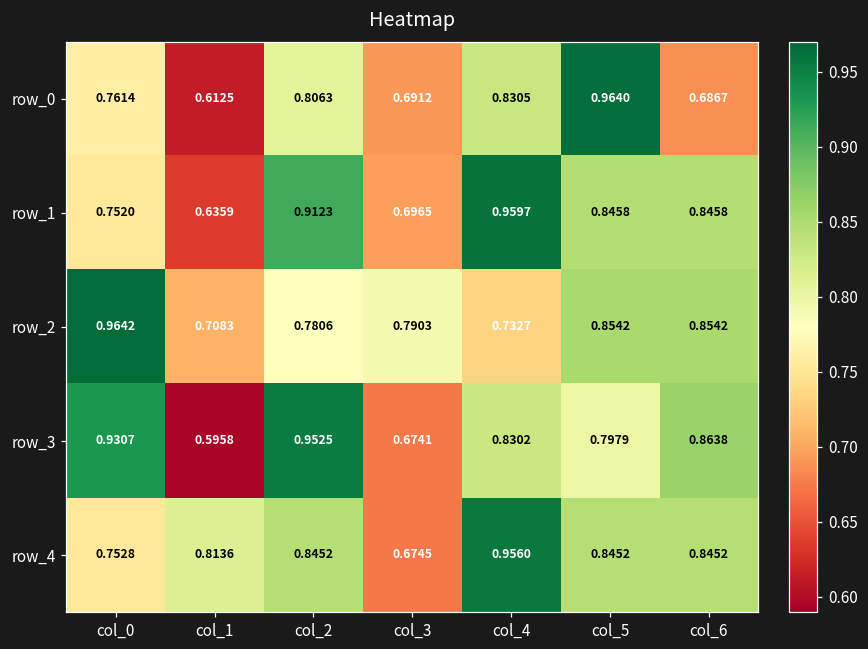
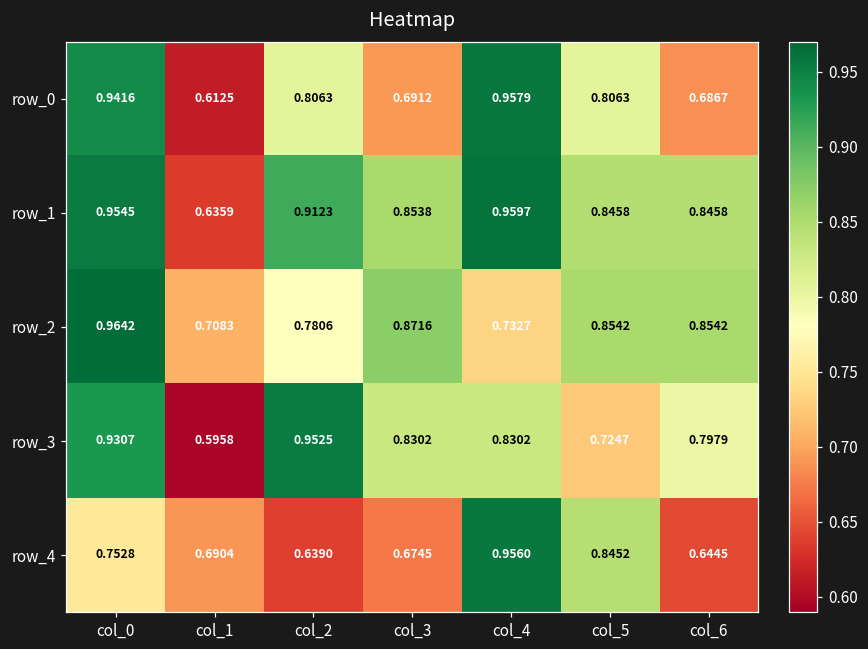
row_0, col_0: 0.7614 -> 0.9416
row_0, col_4: 0.8305 -> 0.9579
row_0, col_5: 0.9640 -> 0.8063
row_1, col_0: 0.7520 -> 0.9545
row_1, col_3: 0.6965 -> 0.8538
row_2, col_3: 0.7903 -> 0.8716
row_3, col_3: 0.6741 -> 0.8302
row_3, col_5: 0.7979 -> 0.7247
row_3, col_6: 0.8638 -> 0.7979
row_4, col_1: 0.8136 -> 0.6904
row_4, col_2: 0.8452 -> 0.6390
row_4, col_6: 0.8452 -> 0.6445
